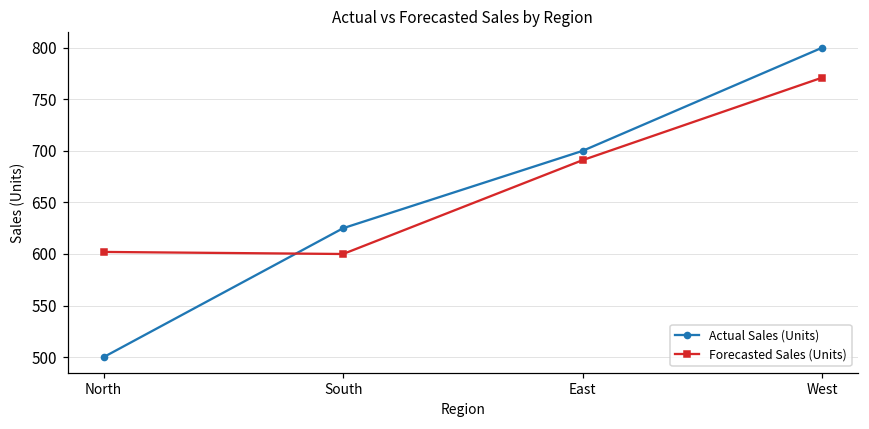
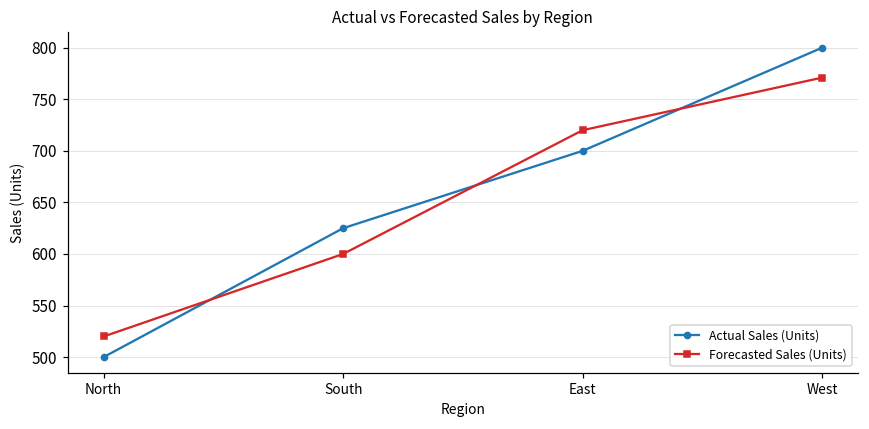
Forecasted Sales (Units), North: 600 -> 520
Forecasted Sales (Units), East: 690 -> 720
